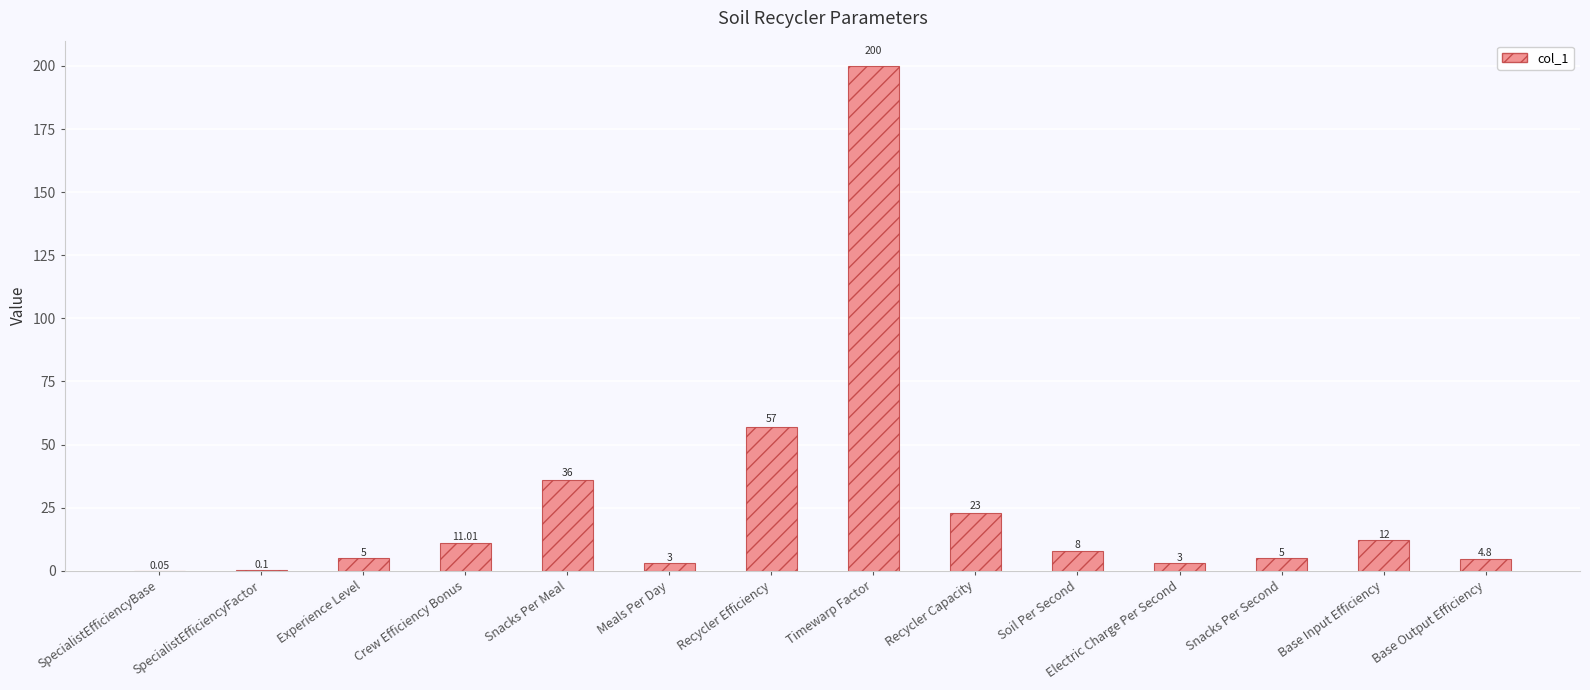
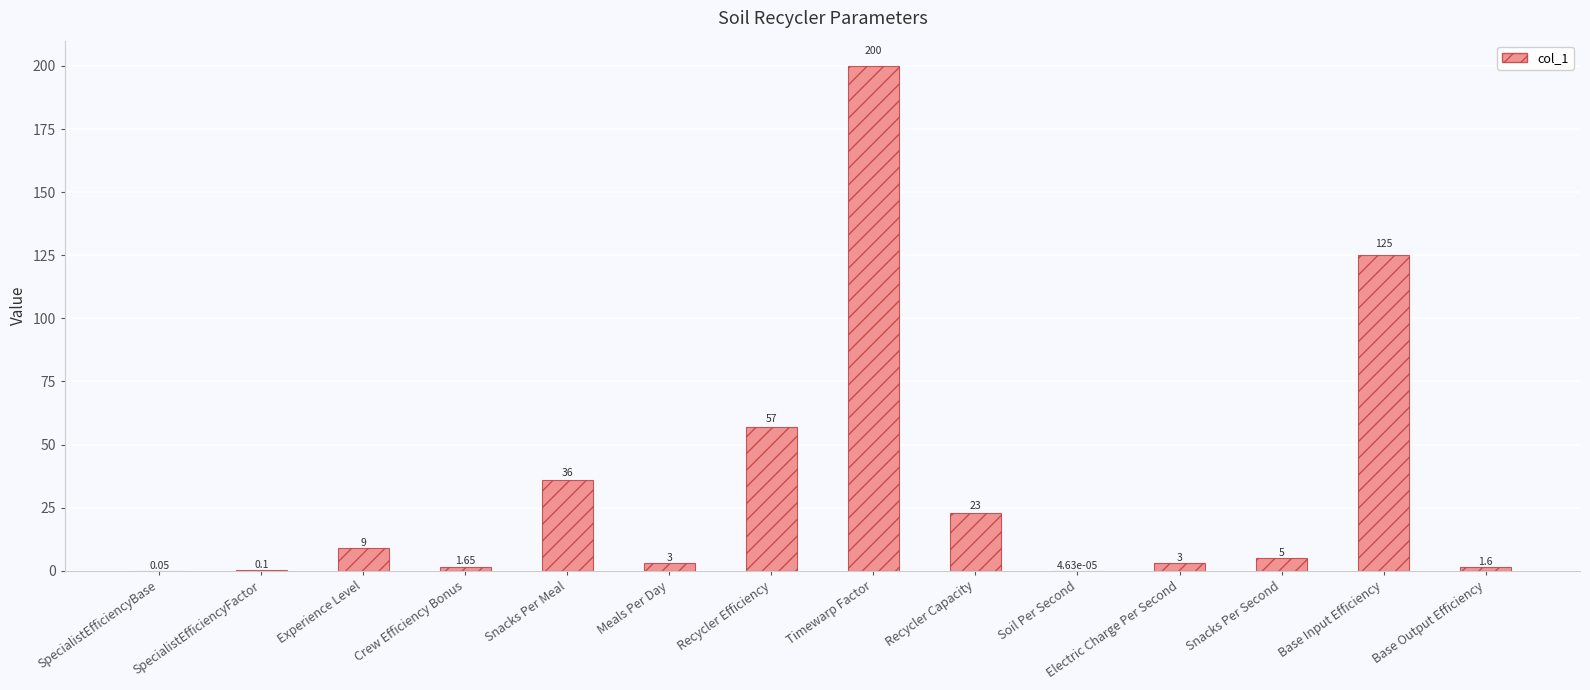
Experience Level: 5 -> 9
Crew Efficiency Bonus: 11.01 -> 1.65
Soil Per Second: 8 -> 4.63e-05
Base Input Efficiency: 12 -> 125
Base Output Efficiency: 4.8 -> 1.6
